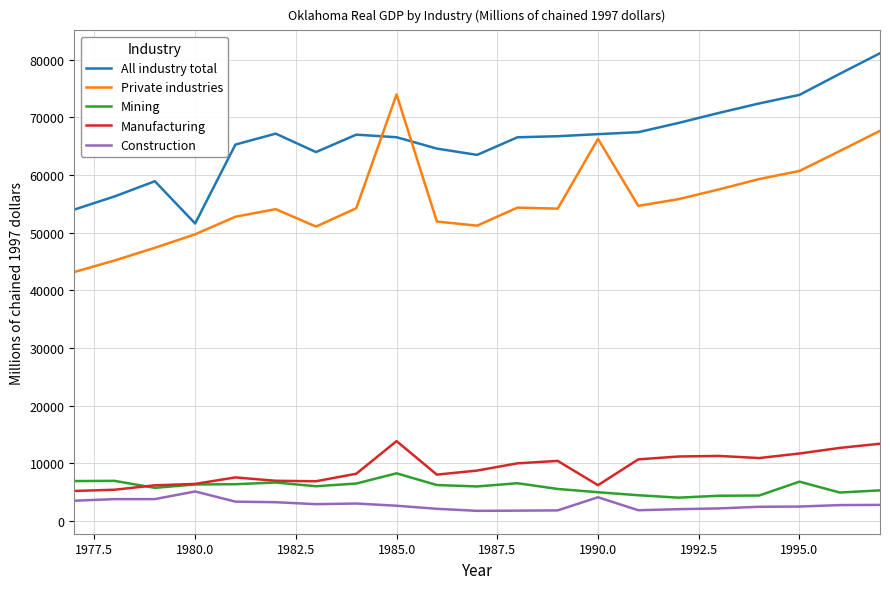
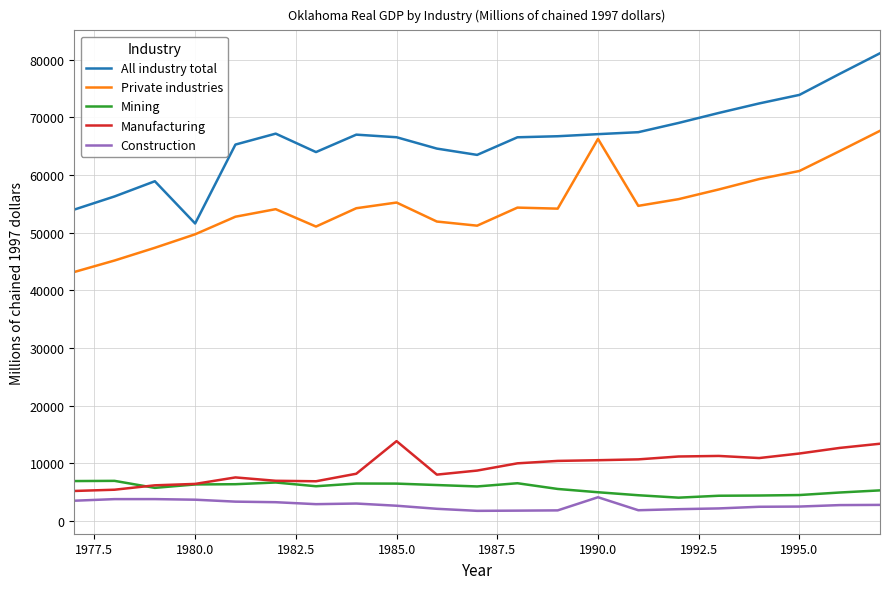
Construction, 1980.0: 5000 -> 4000
Private industries, 1985.0: 74000 -> 55000
Mining, 1985.0: 8000 -> 7000
Manufacturing, 1990.0: 6000 -> 11000
Mining, 1995.0: 7000 -> 5000
